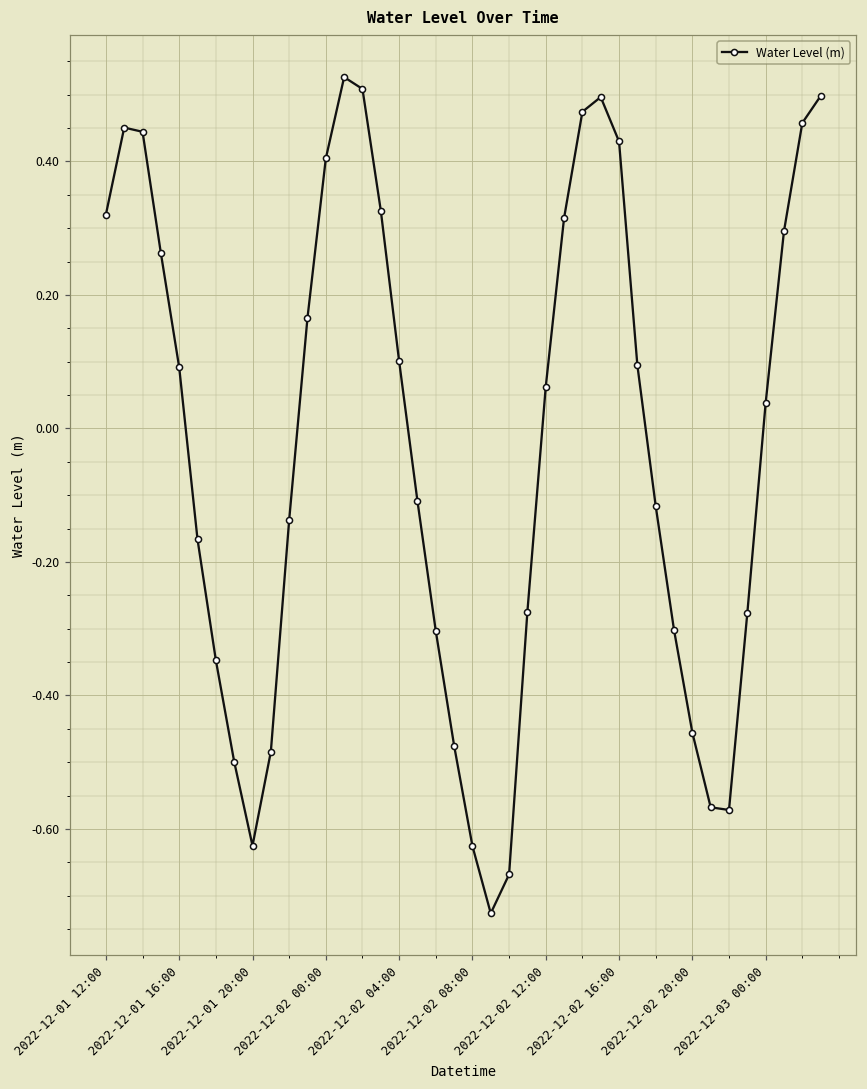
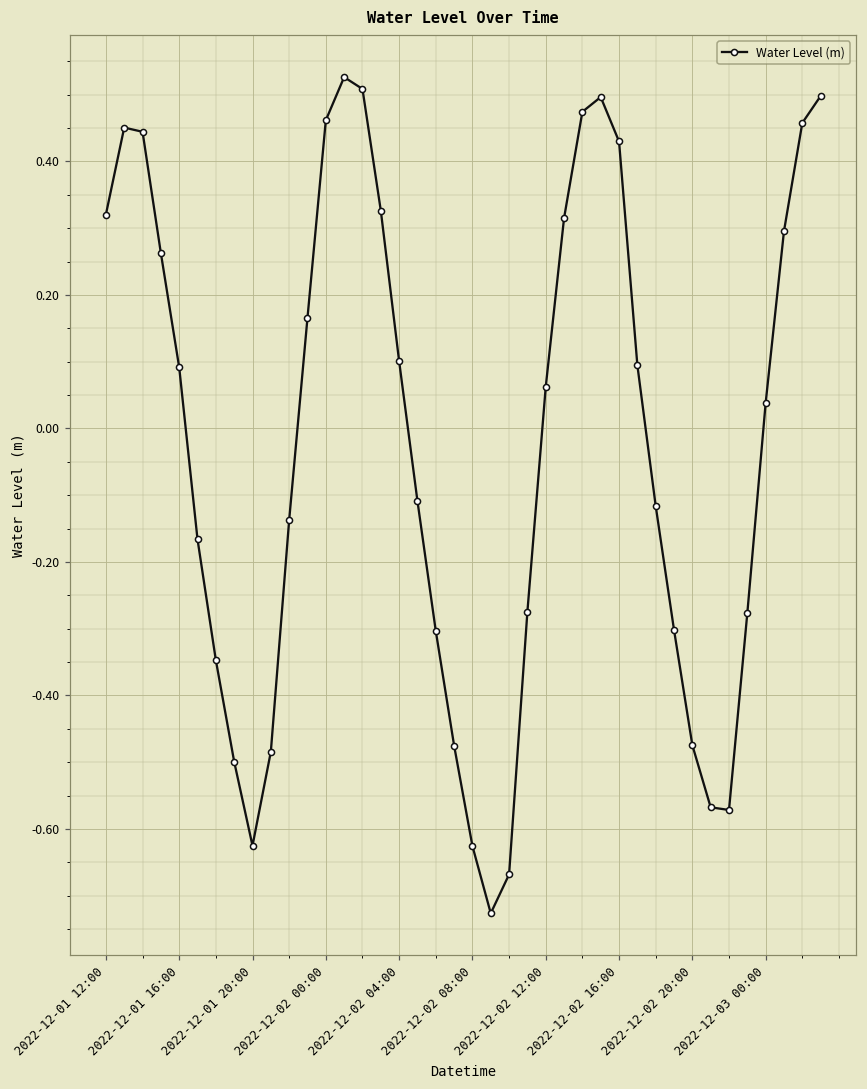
2022-12-02 00:00: 0.40 -> 0.46
2022-12-02 20:00: -0.46 -> -0.47
